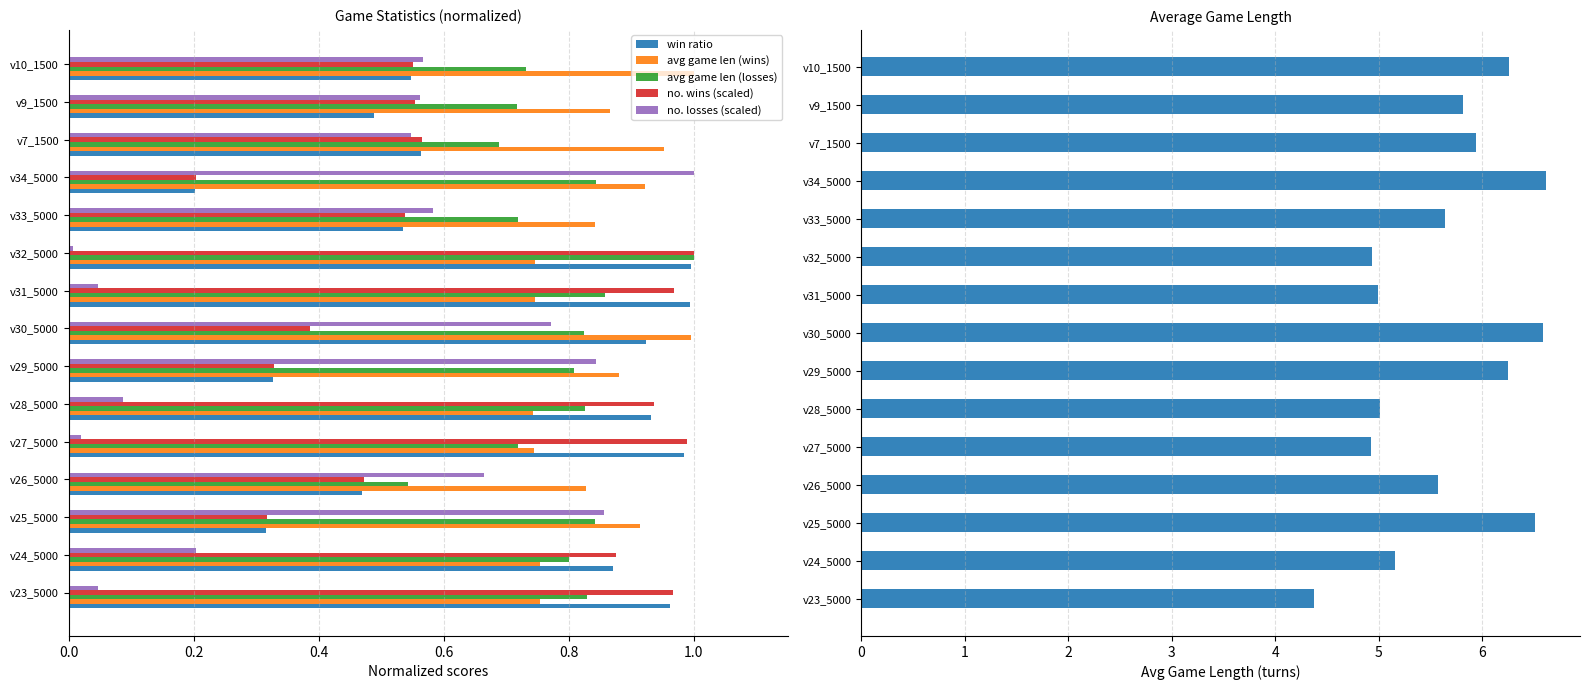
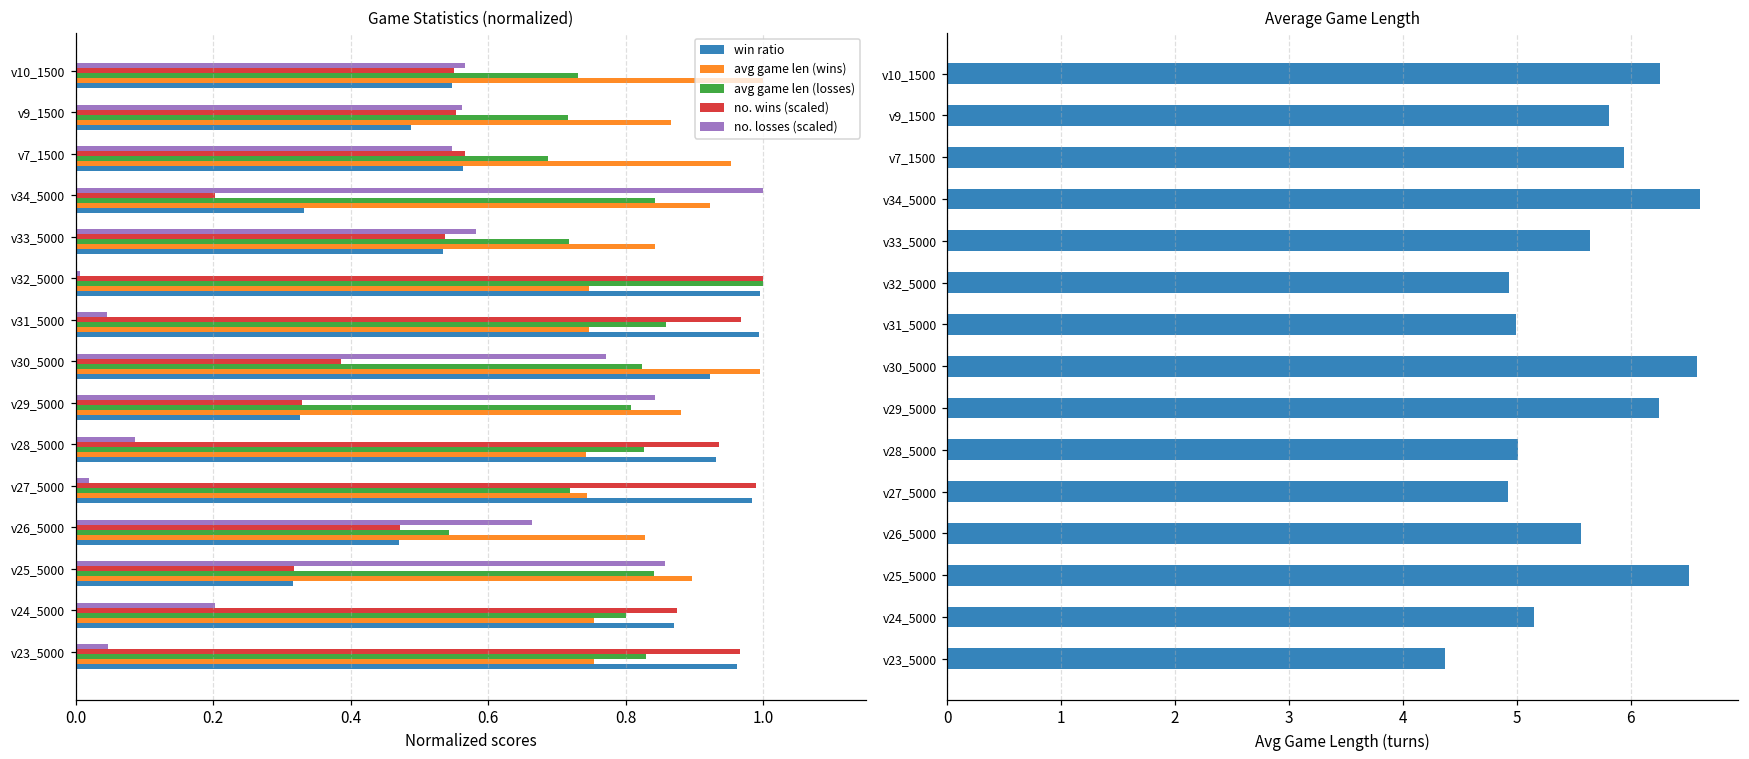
Game Statistics (normalized), win ratio, v34_5000: 0.20 -> 0.33
Game Statistics (normalized), avg game len (wins), v25_5000: 0.91 -> 0.90
